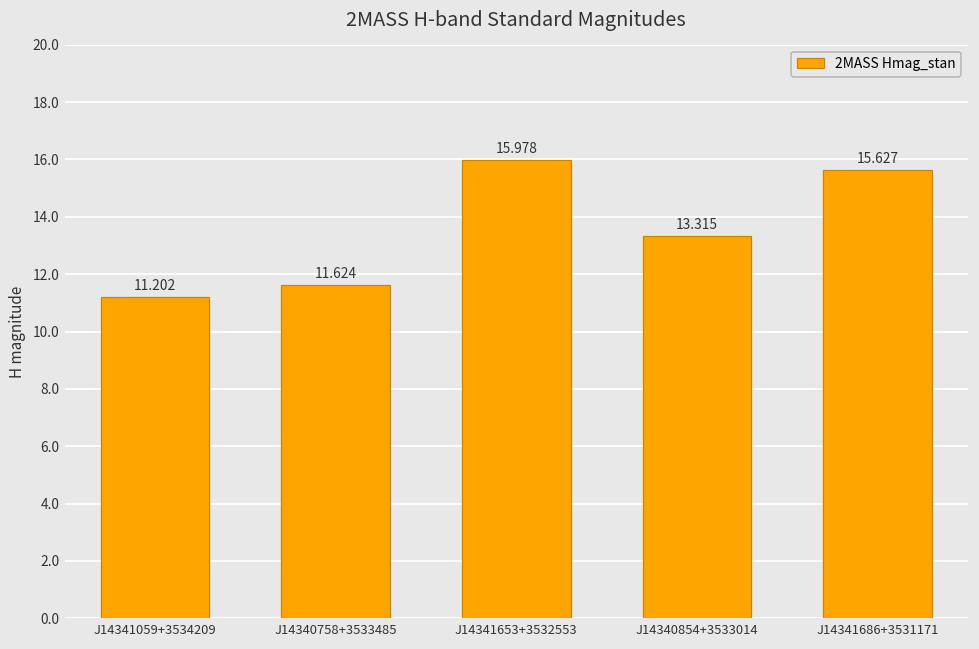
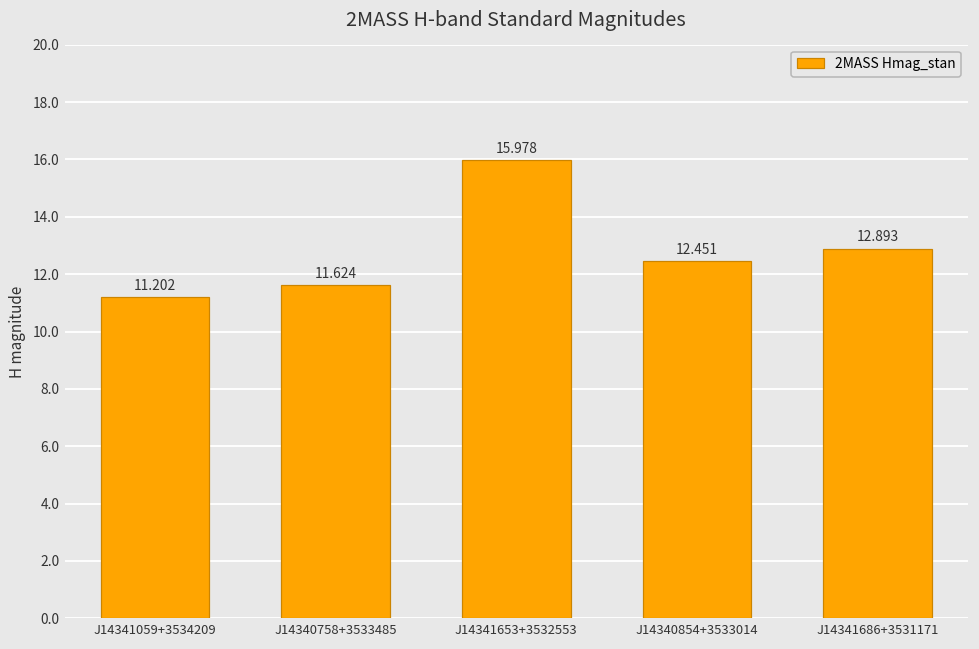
J14340854+3533014: 13.315 -> 12.451
J14341686+3531171: 15.627 -> 12.893
